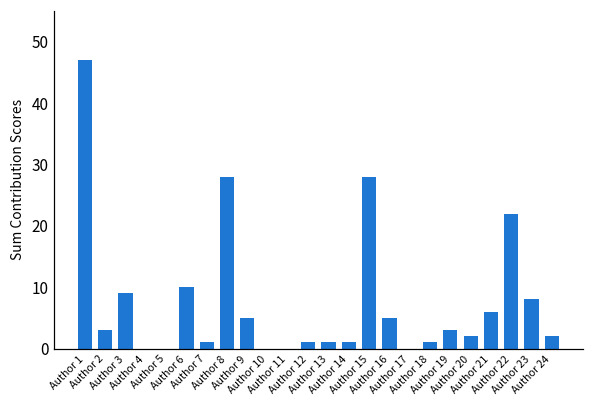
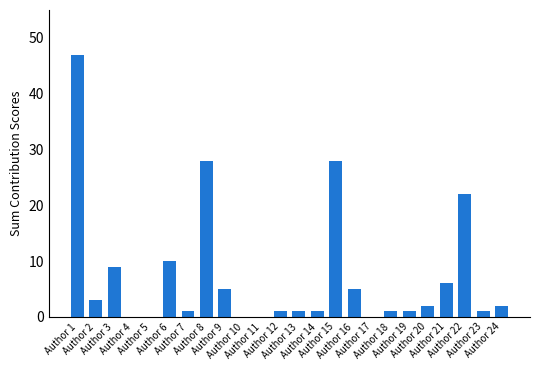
Author 19: 3 -> 1
Author 23: 8 -> 1
